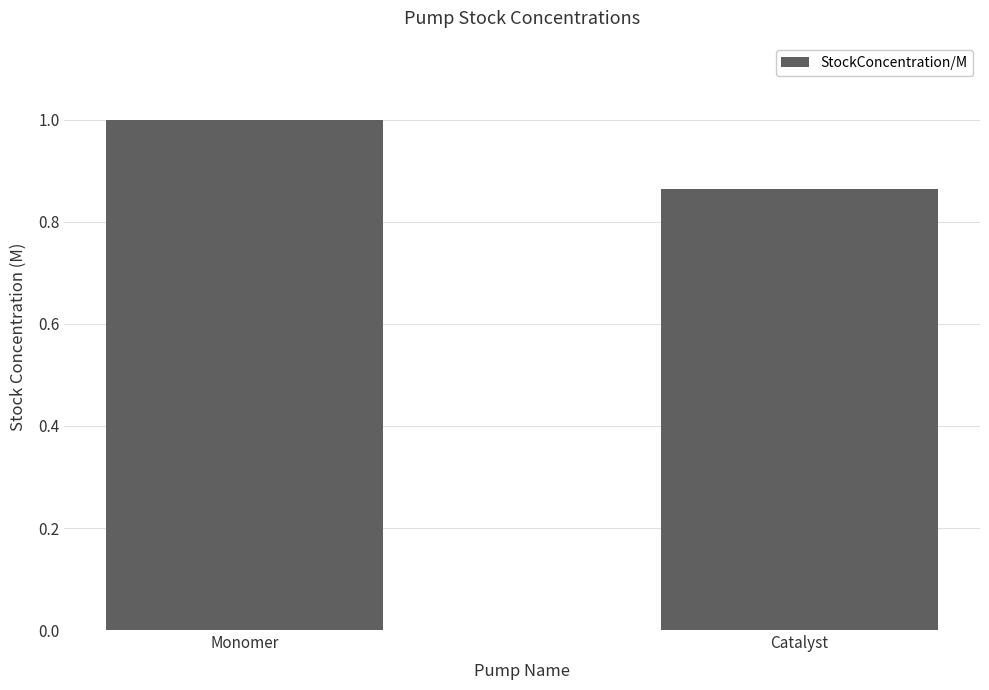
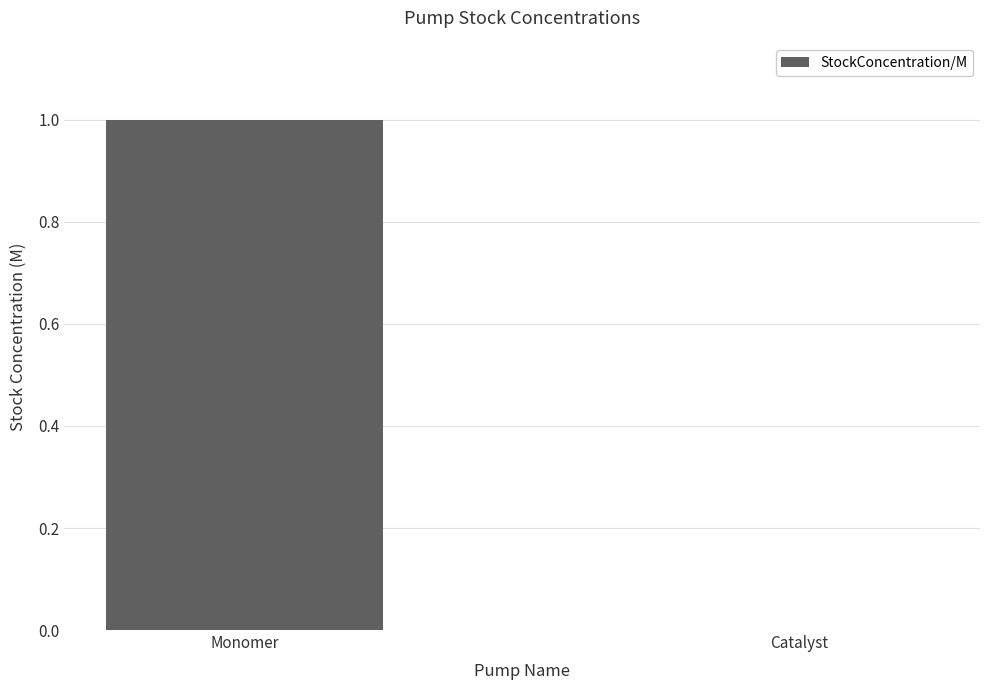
Catalyst: 0.86 -> 0.00
